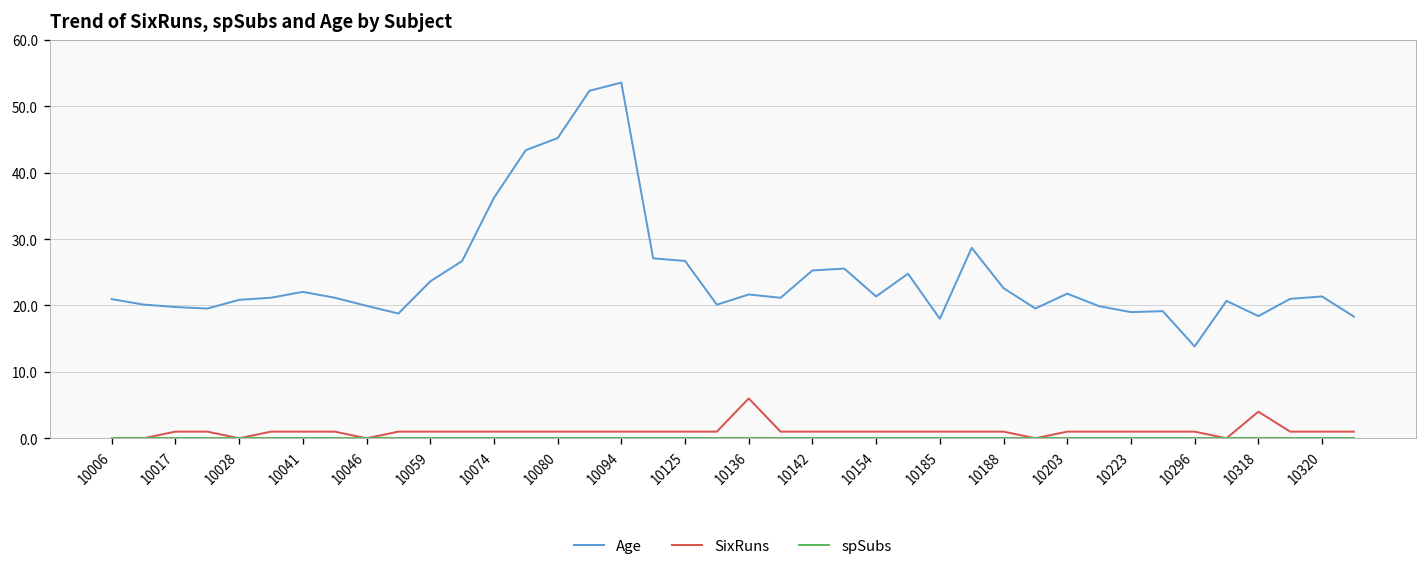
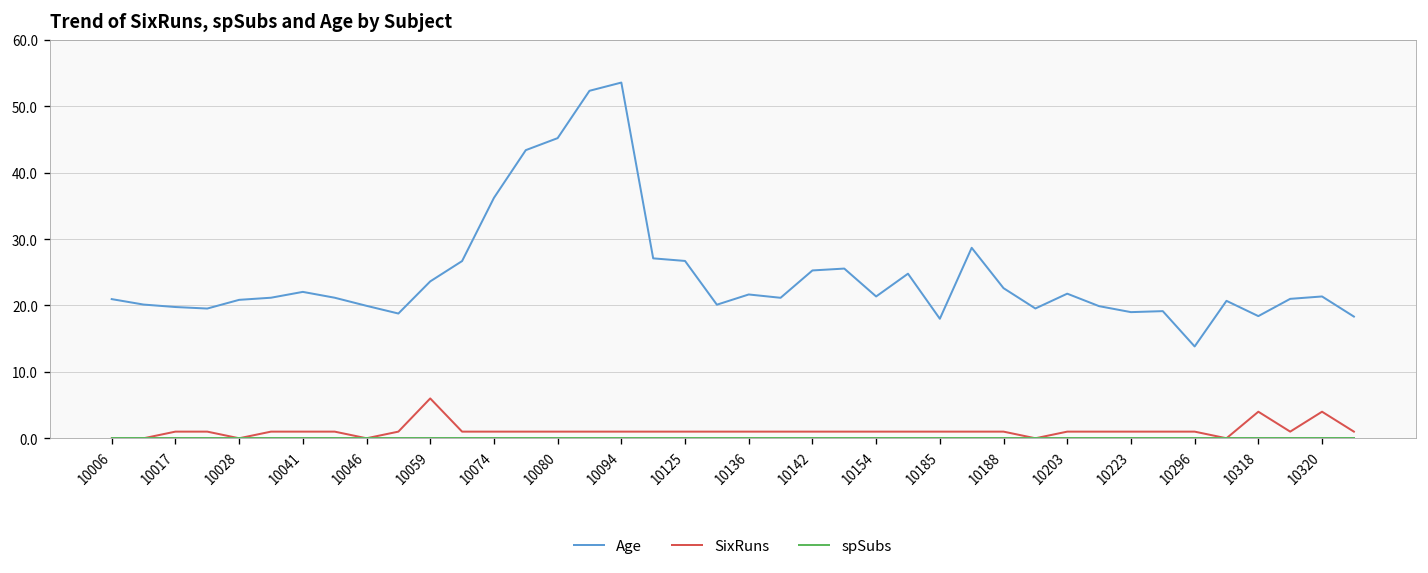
SixRuns, 10059: 1 -> 6
SixRuns, 10136: 6 -> 1
SixRuns, 10320: 1 -> 4
